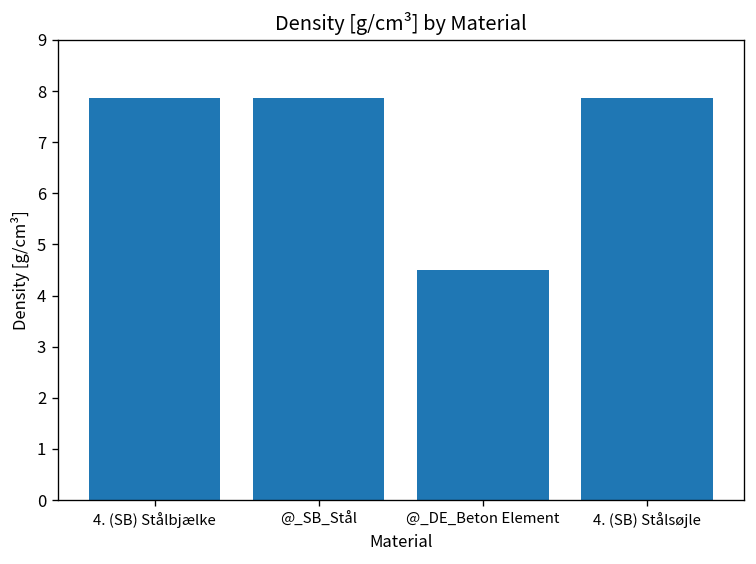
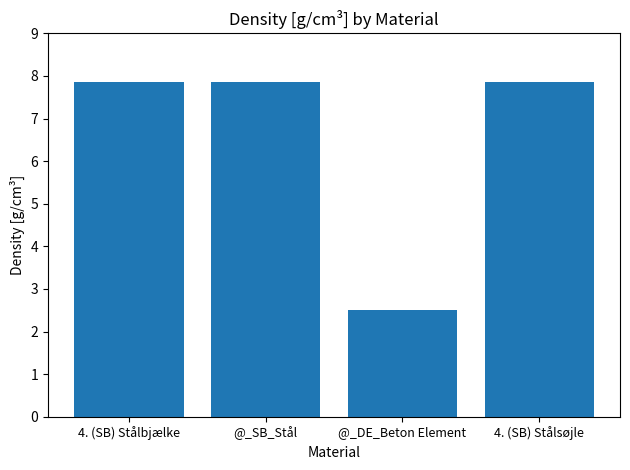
@_DE_Beton Element: 4.5 -> 2.5
